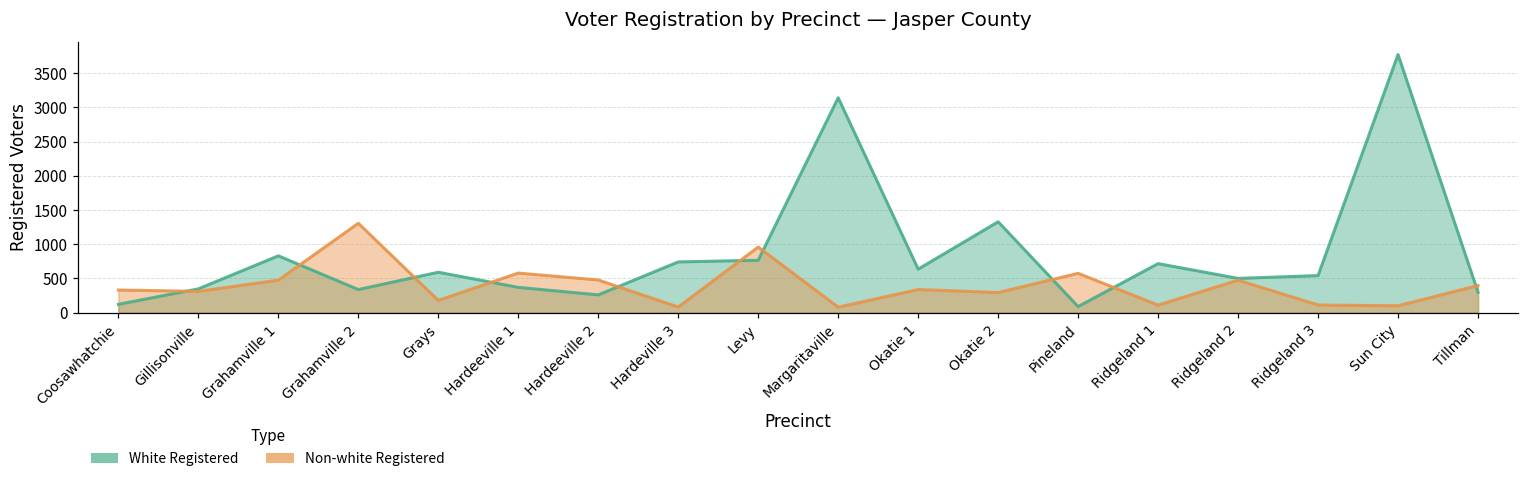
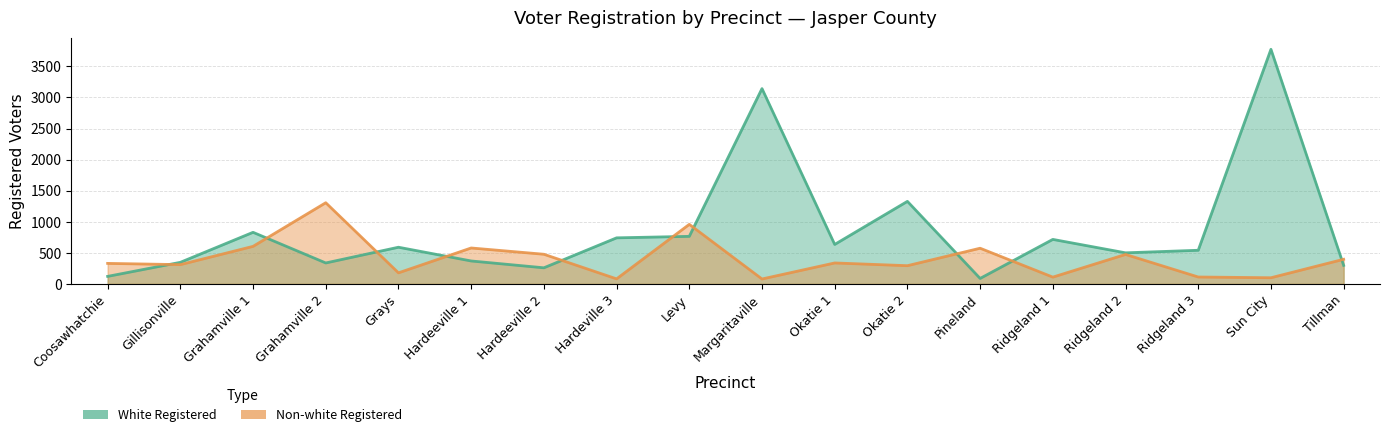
Non-white Registered, Grahamville 1: 500 -> 600
